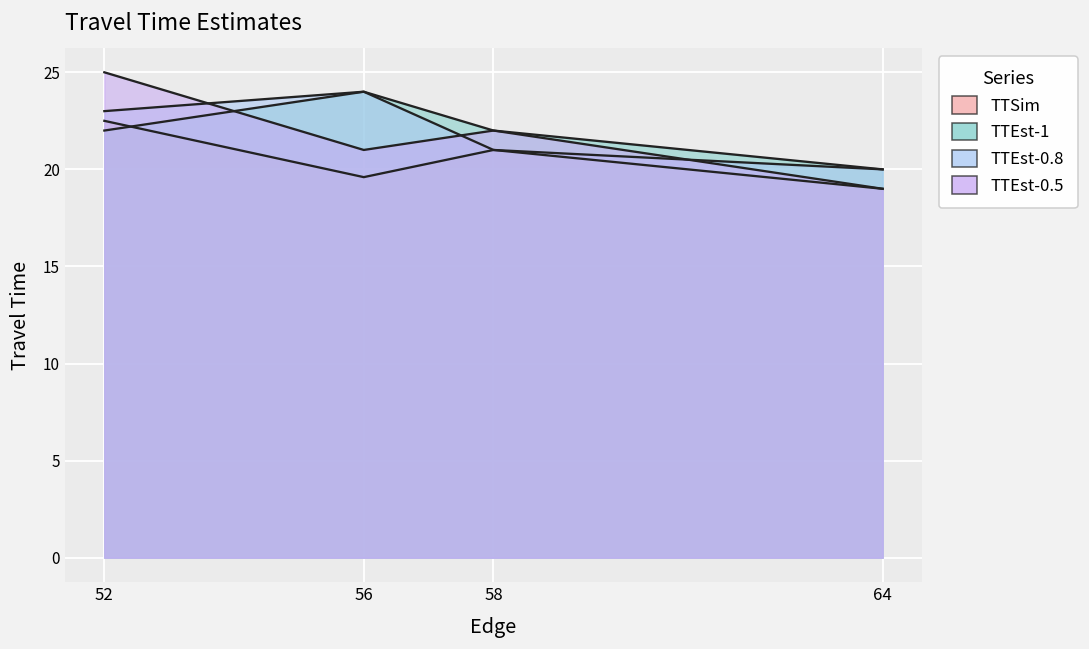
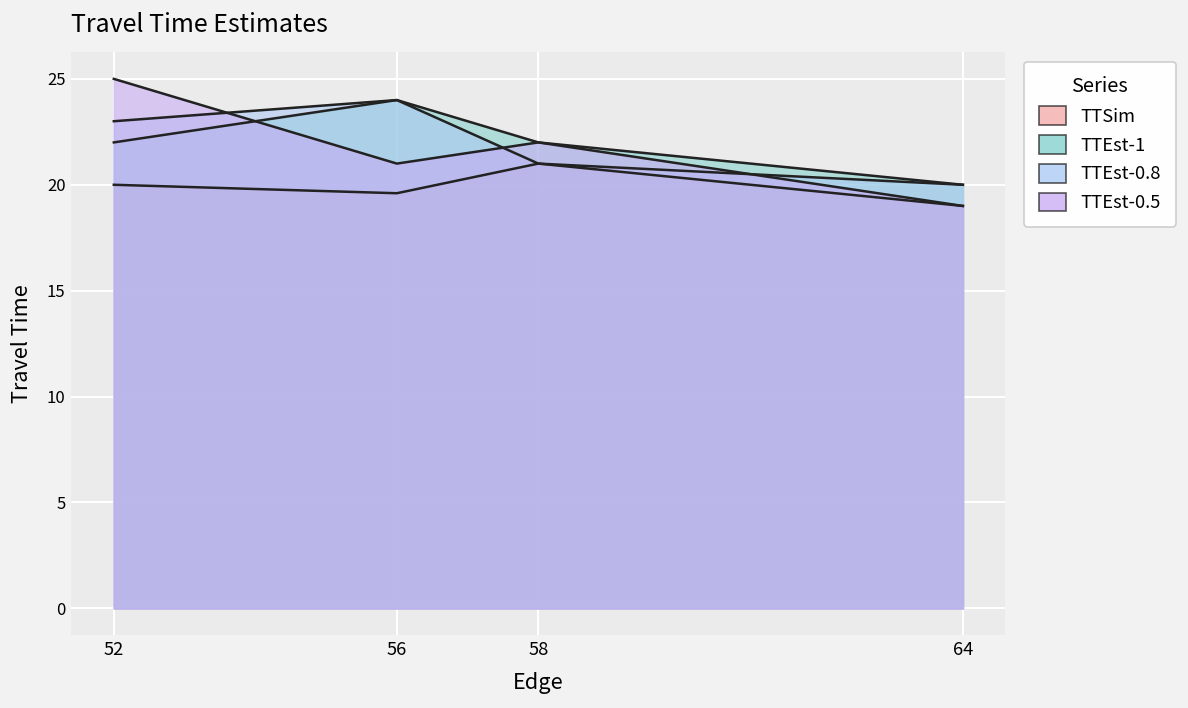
TTSim, 52: 22.5 -> 20.0
